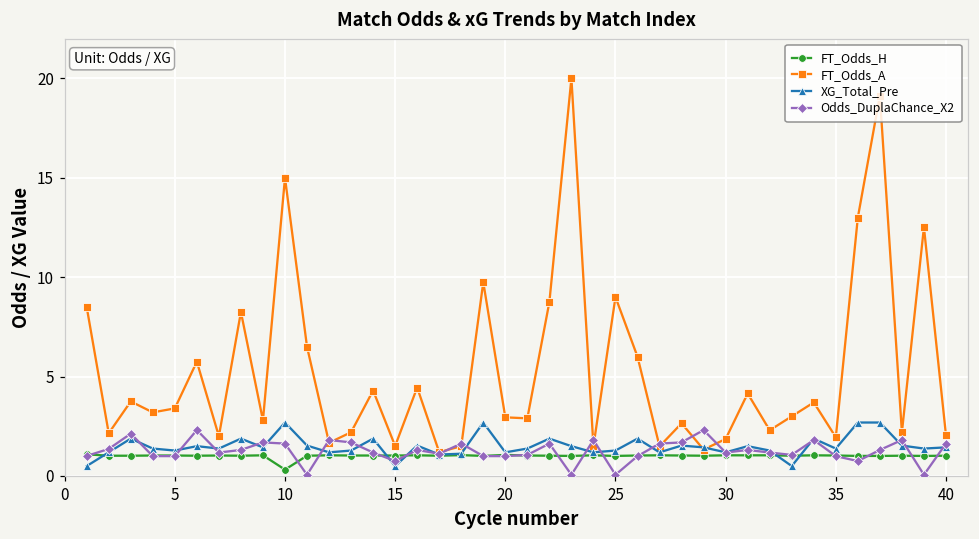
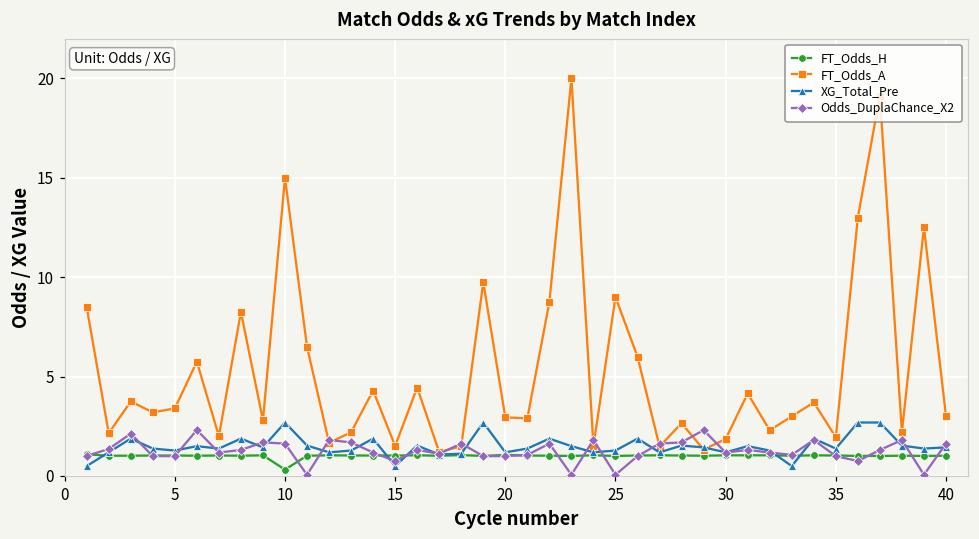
FT_Odds_A, 40: 2.1 -> 3.0
